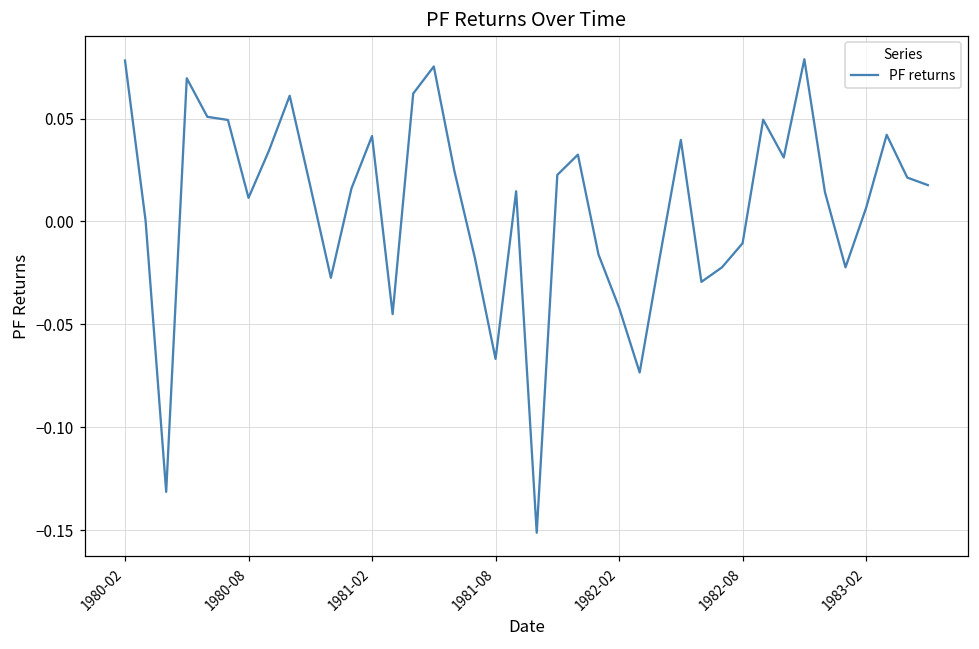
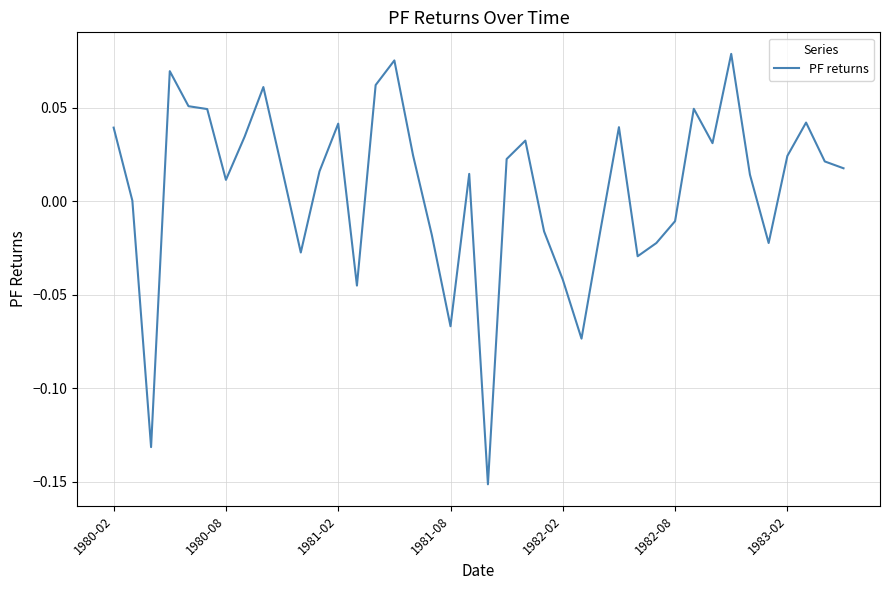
1980-02: 0.078 -> 0.039
1983-02: 0.007 -> 0.024
